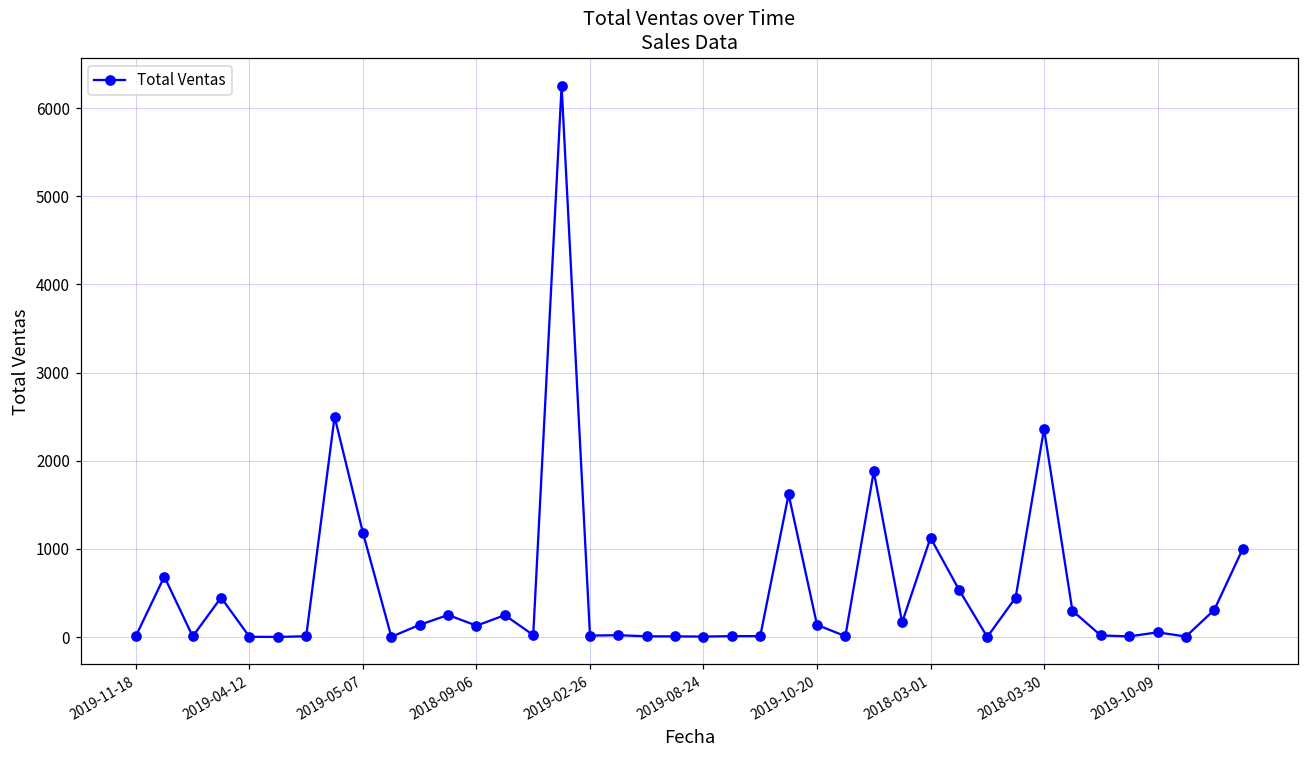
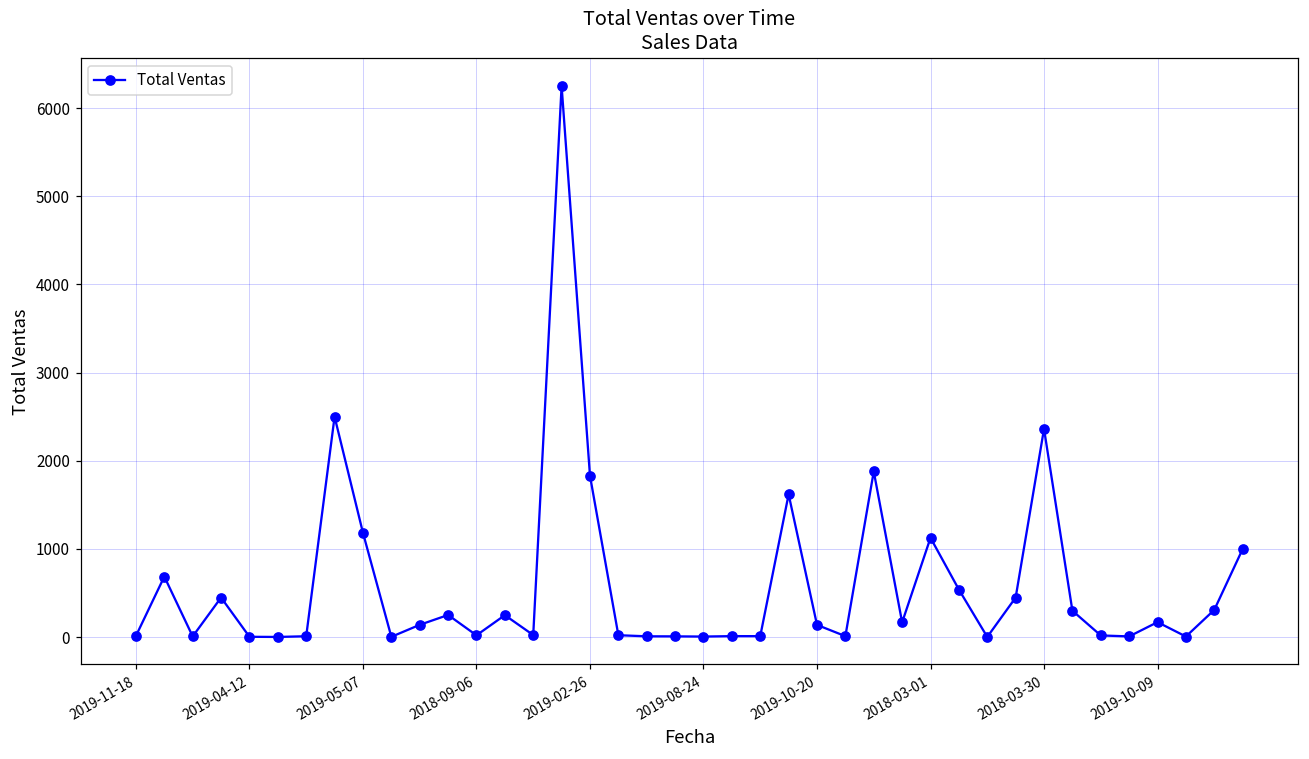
2018-09-06: 100 -> 0
2019-02-26: 0 -> 1800
2019-10-09: 100 -> 200
